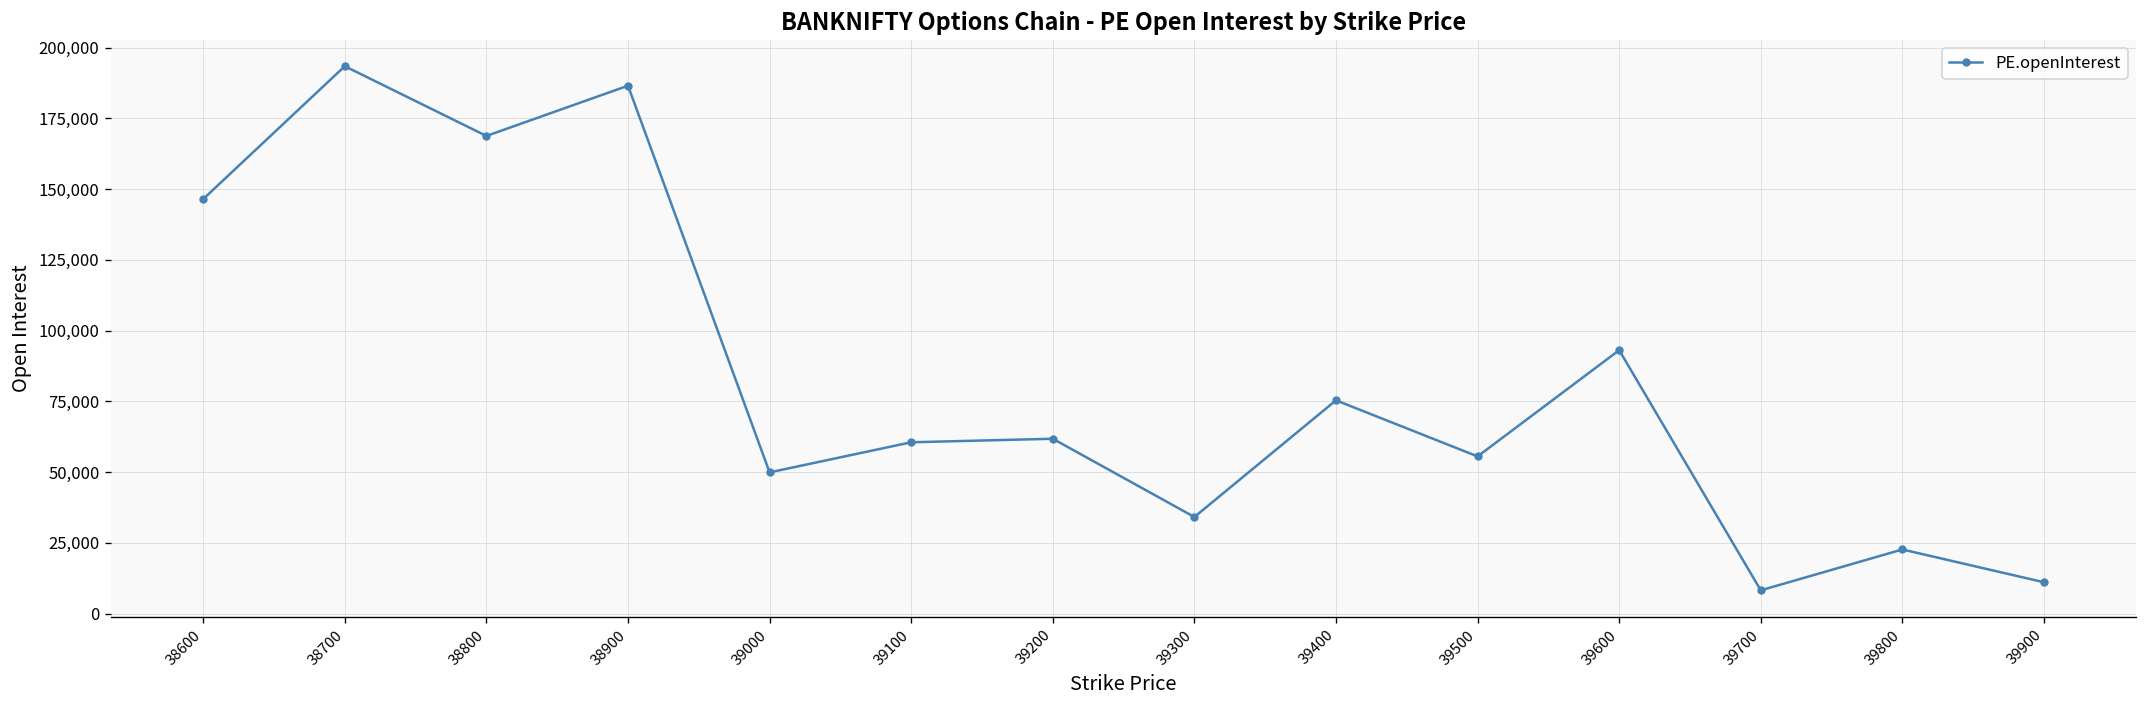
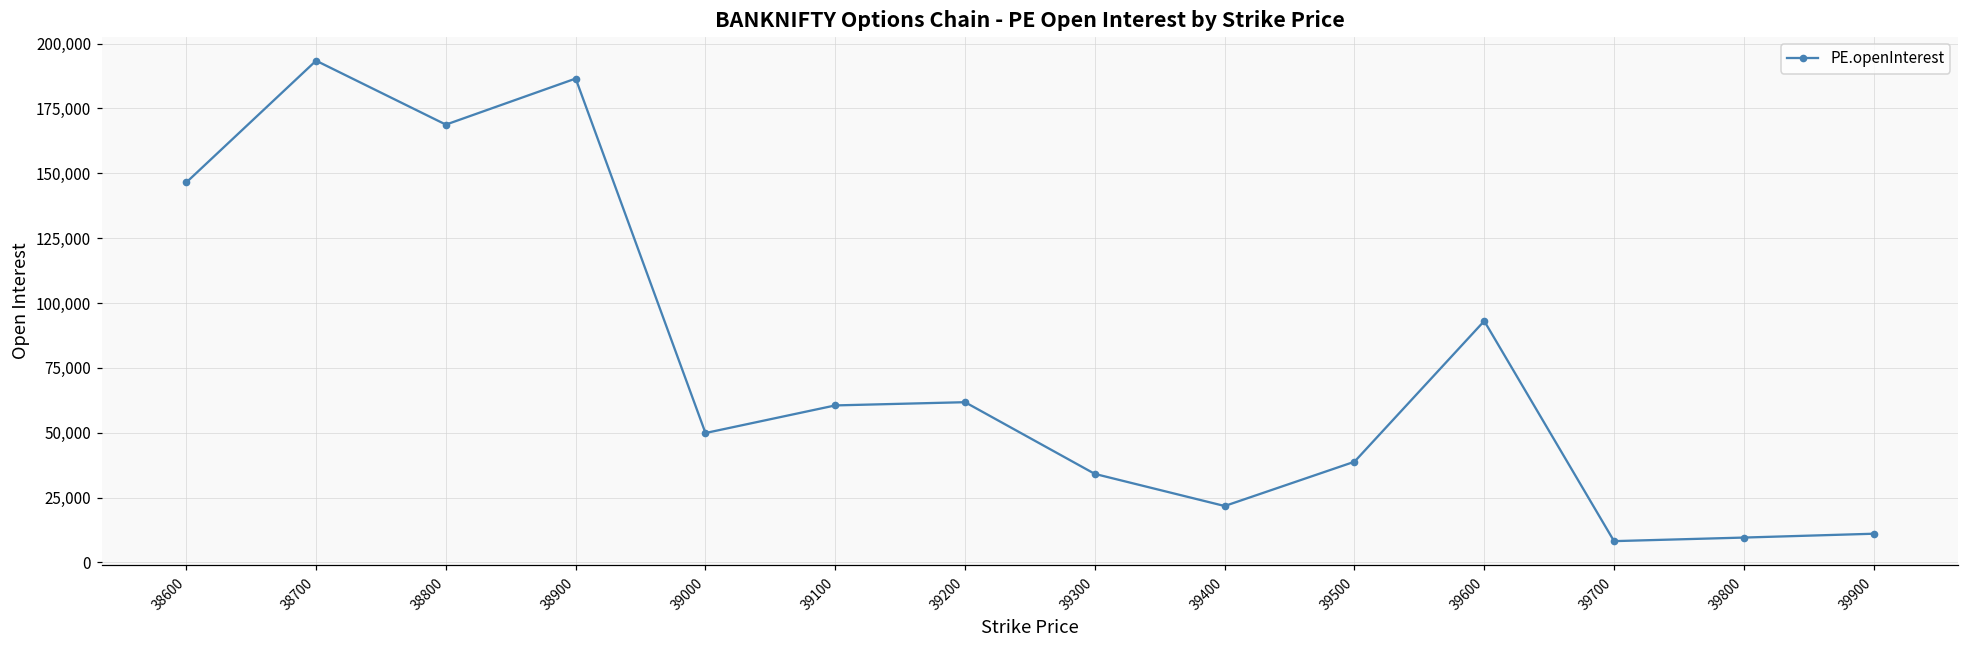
39400: 75,000 -> 22,000
39500: 56,000 -> 39,000
39800: 23,000 -> 10,000
